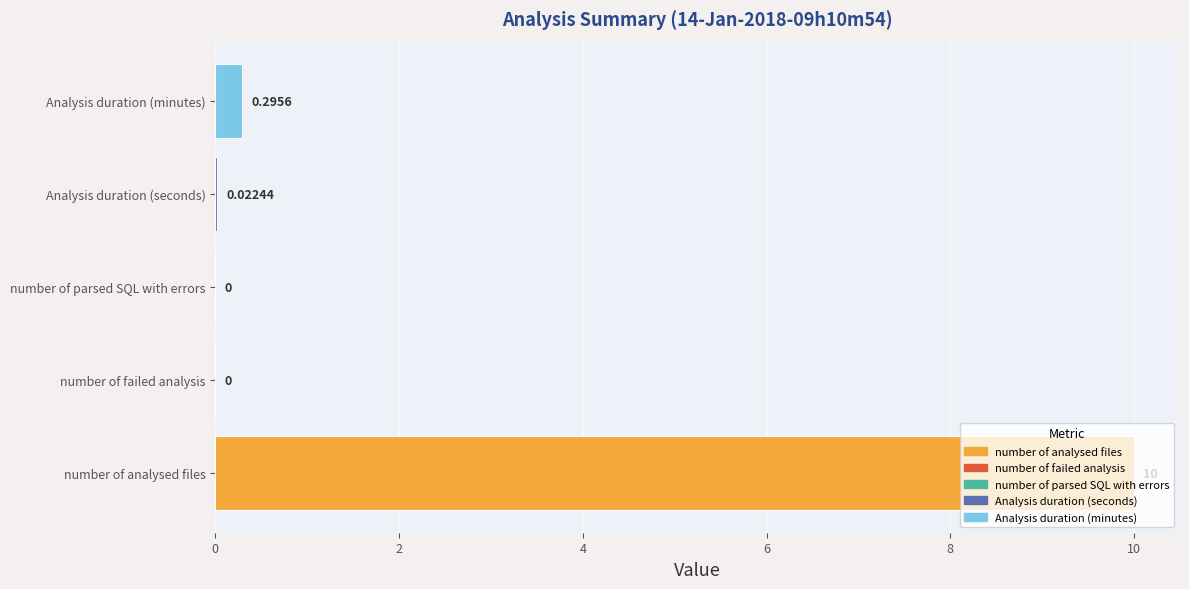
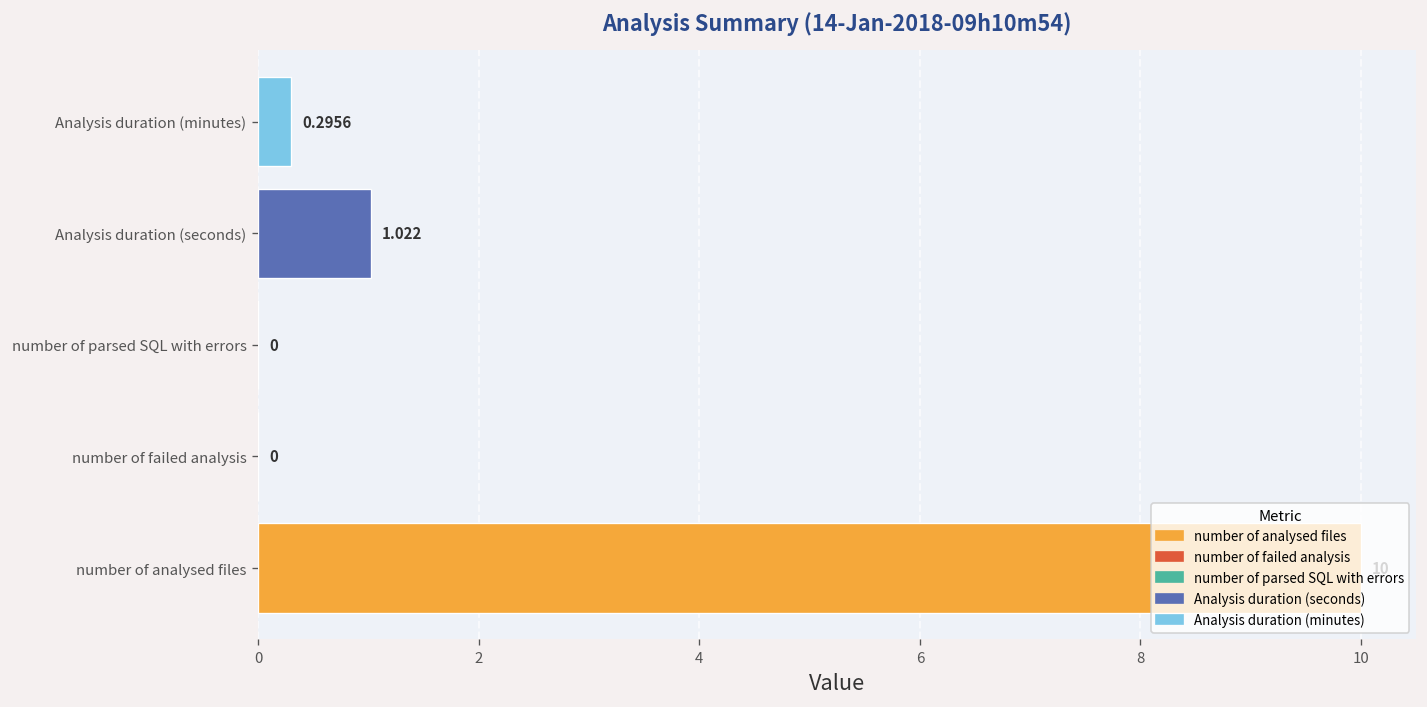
Analysis duration (seconds): 0.02244 -> 1.022
